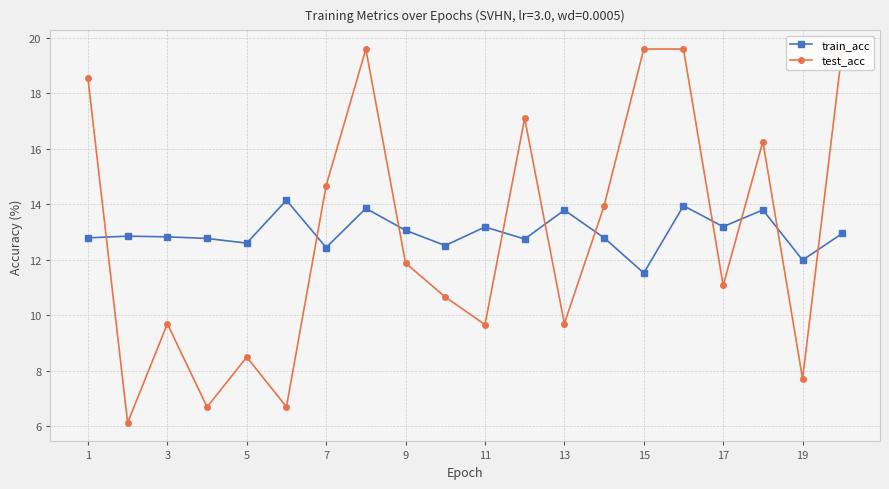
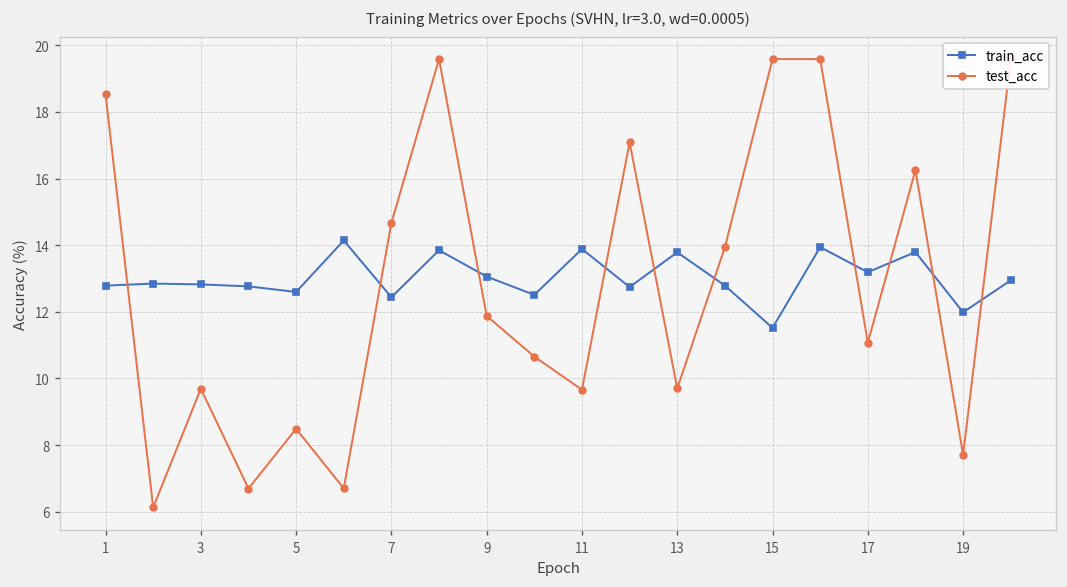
train_acc, 11: 13.2 -> 13.9
